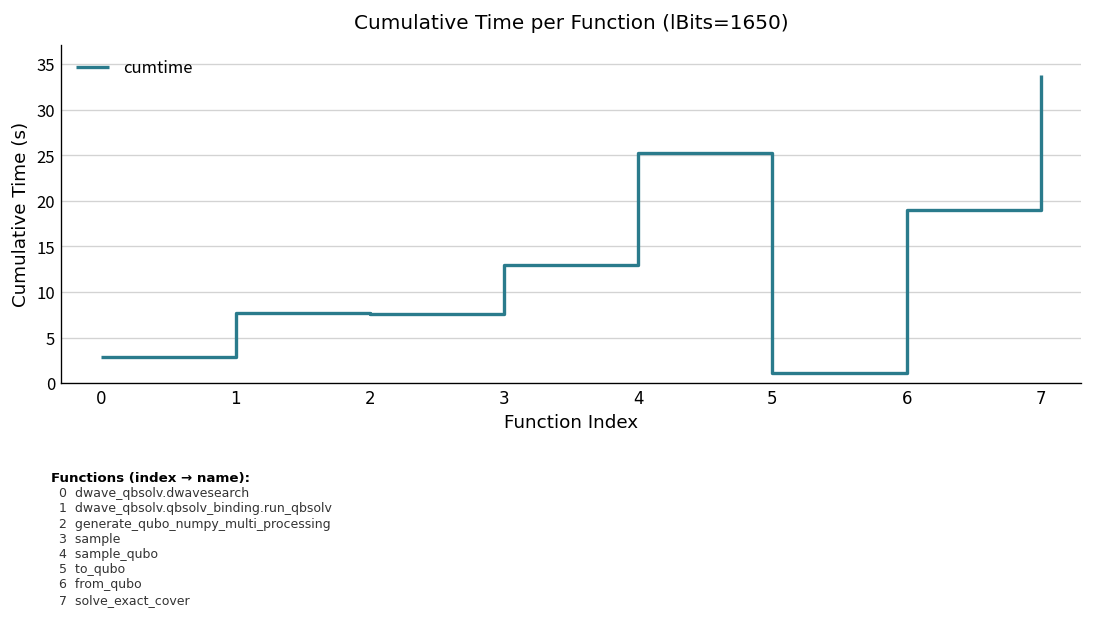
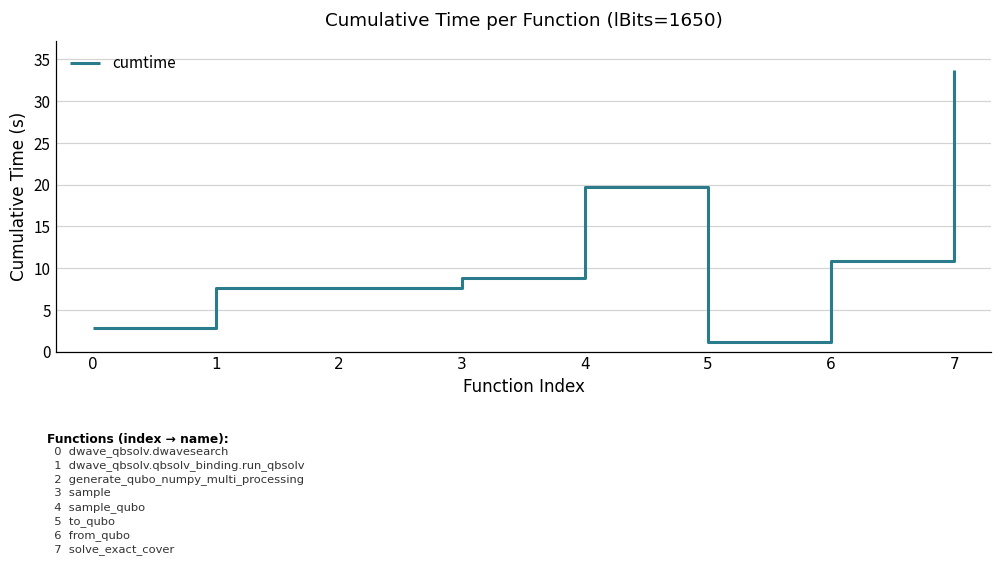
3: 13 -> 9
4: 25 -> 20
6: 19 -> 11
